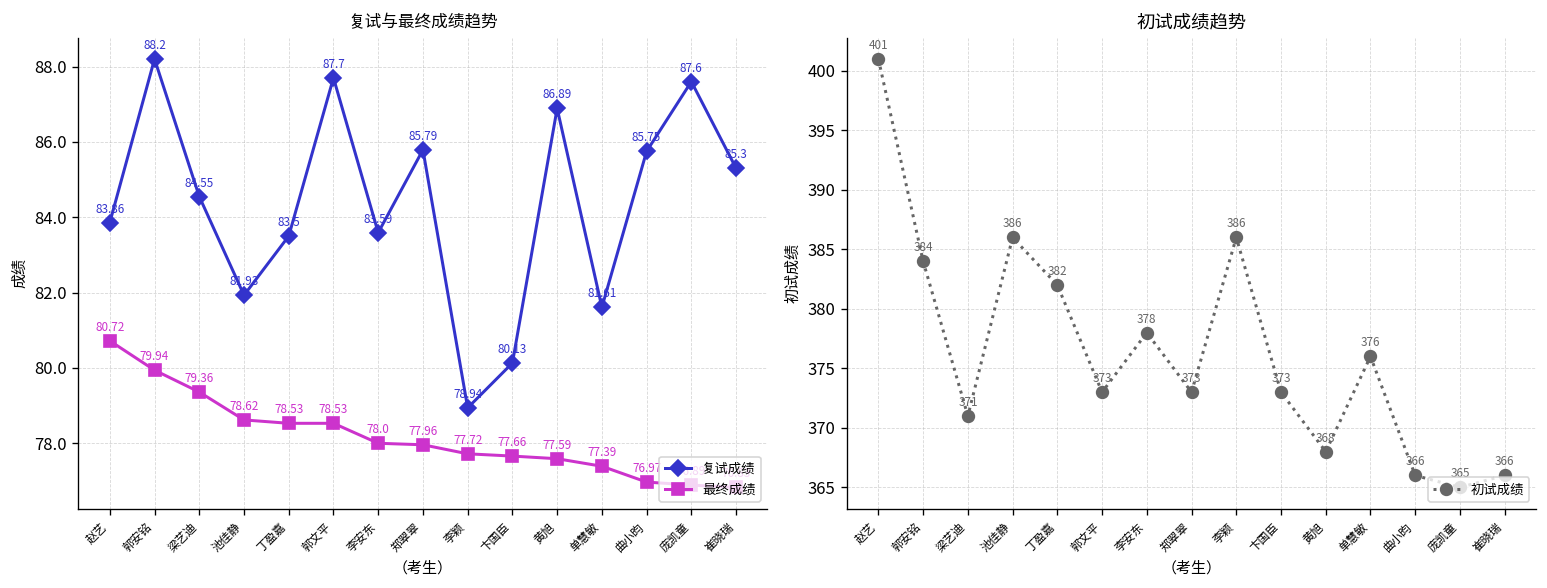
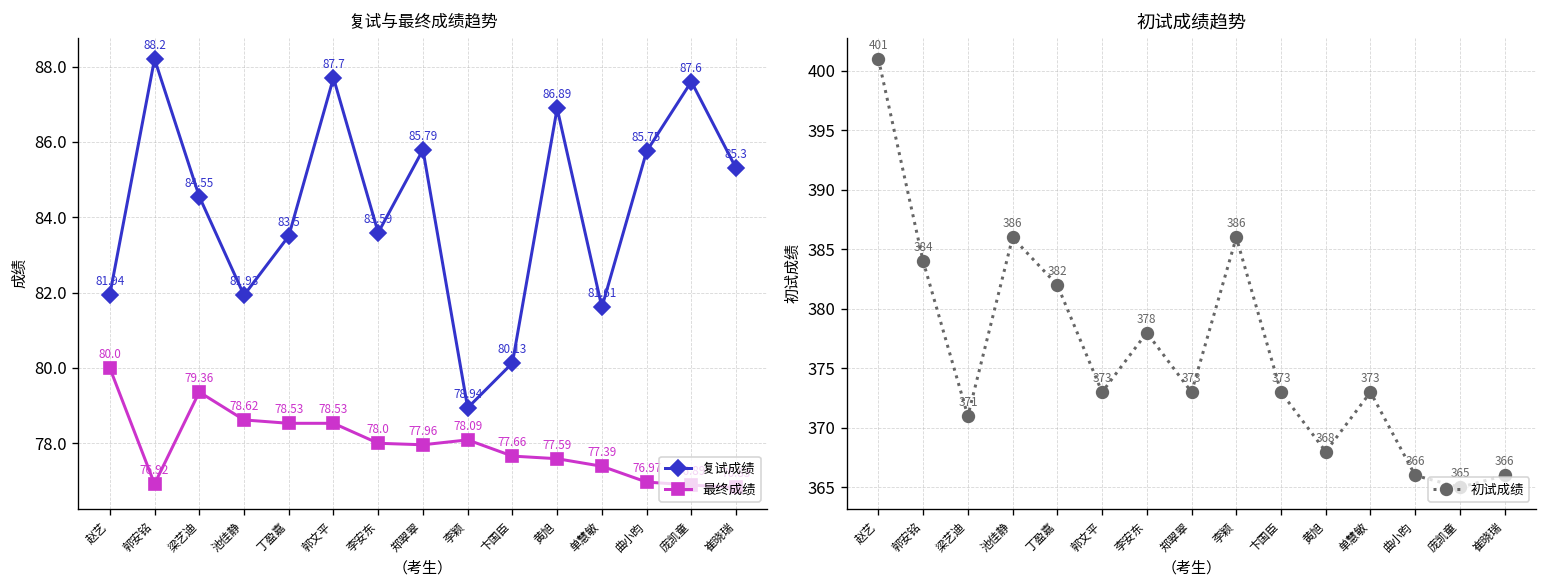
复试与最终成绩趋势, 复试成绩, 赵艺: 83.86 -> 81.94
复试与最终成绩趋势, 最终成绩, 赵艺: 80.72 -> 80.0
复试与最终成绩趋势, 最终成绩, 郭安铭: 79.94 -> 76.92
复试与最终成绩趋势, 最终成绩, 李颖: 77.72 -> 78.09
初试成绩趋势, 单慧敏: 376 -> 373
